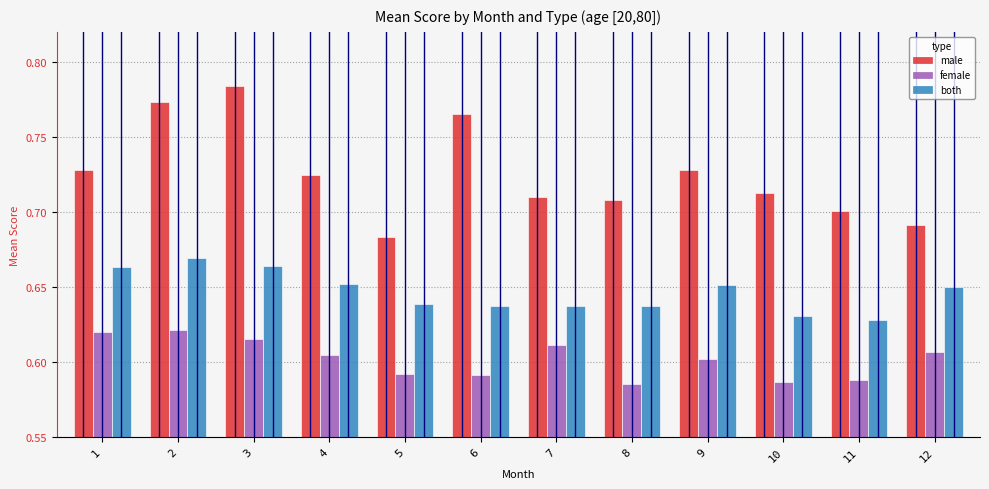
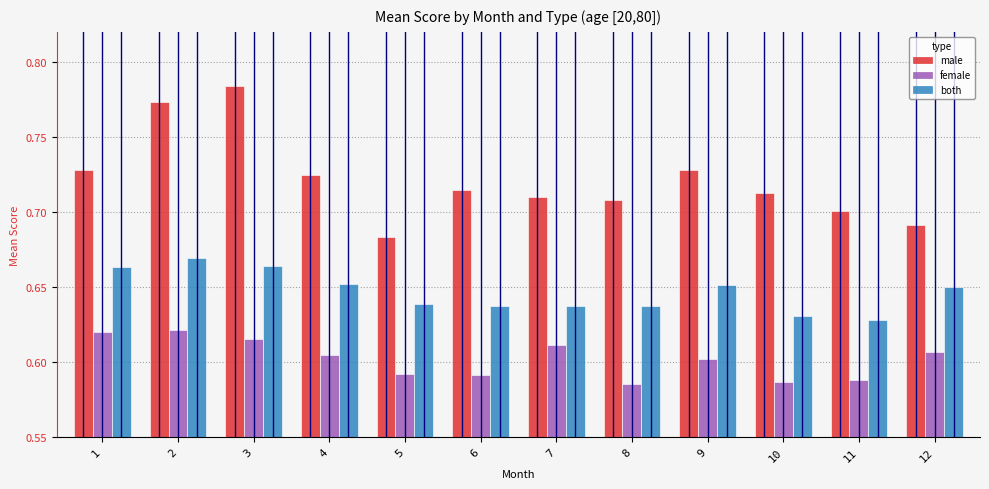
male, 6: 0.765 -> 0.715
